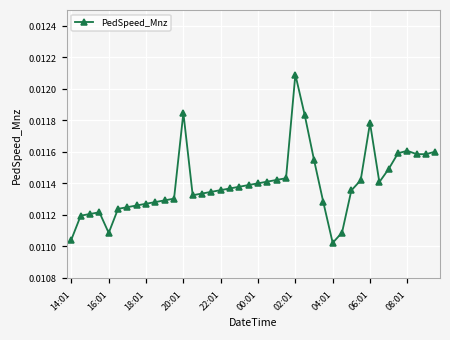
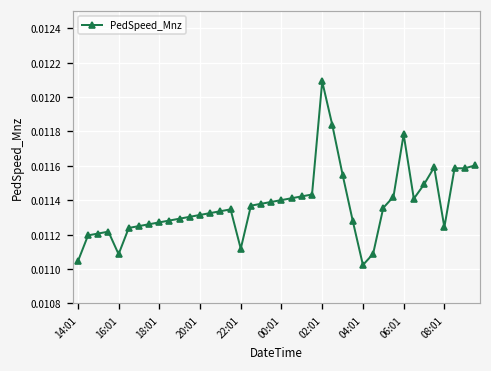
20:01: 0.01185 -> 0.01131
22:01: 0.01136 -> 0.01112
08:01: 0.01161 -> 0.01124
